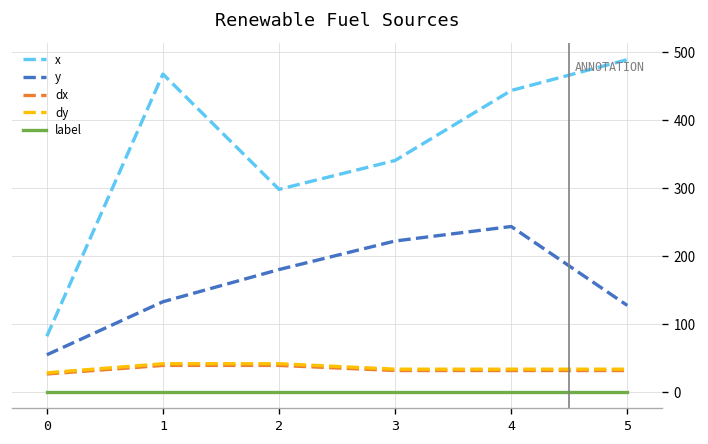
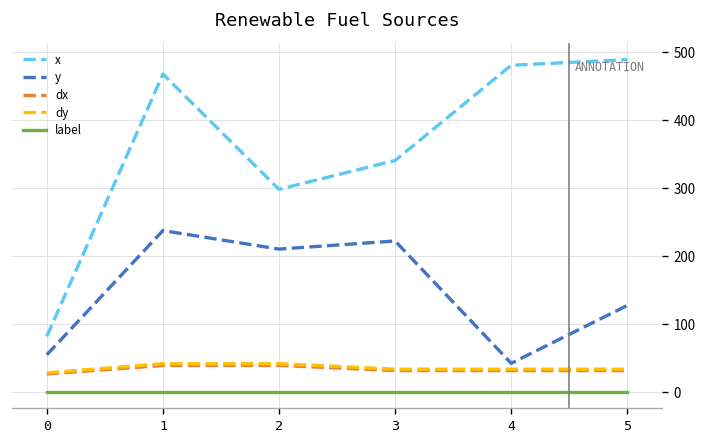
y, 1: 130 -> 240
y, 2: 180 -> 210
x, 4: 440 -> 480
y, 4: 240 -> 40
